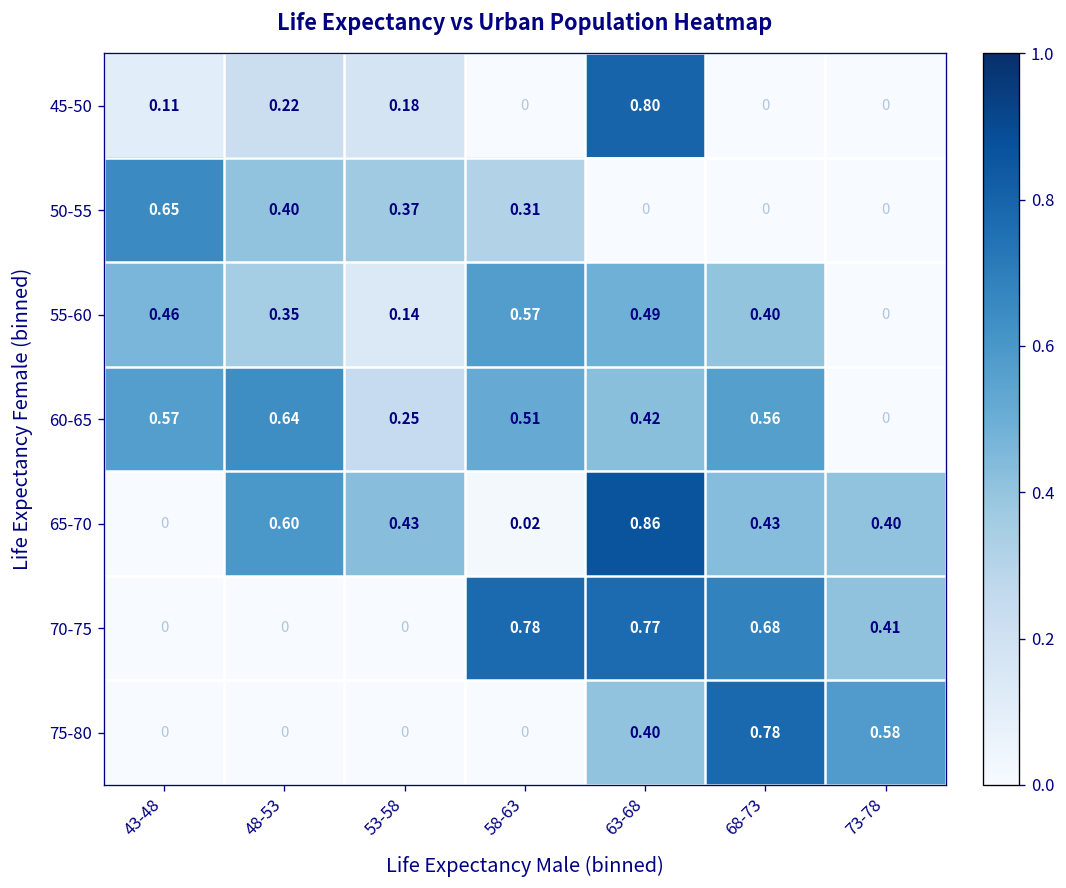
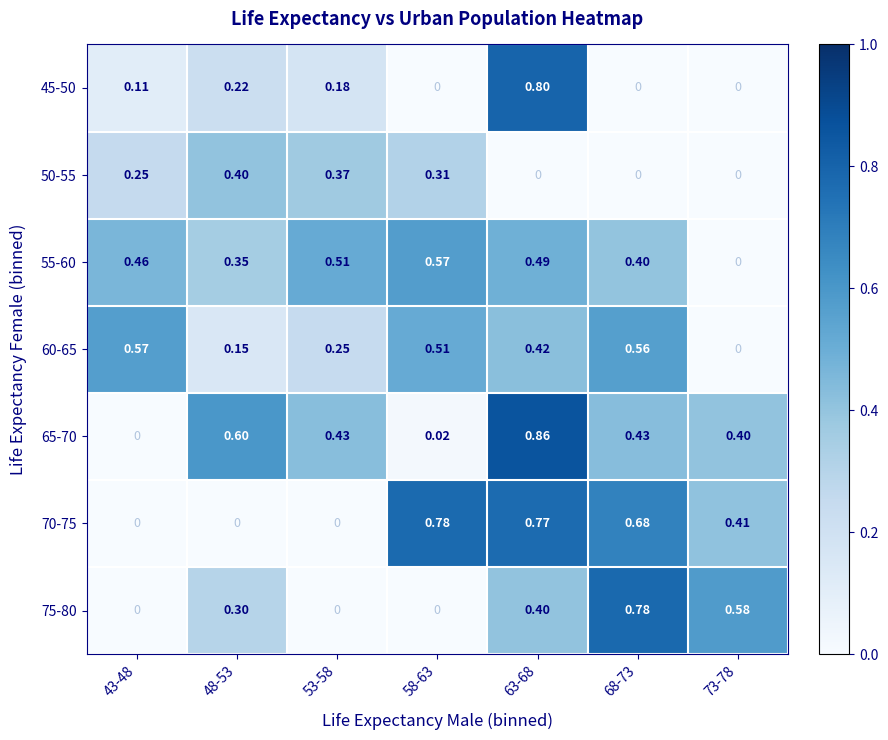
50-55, 43-48: 0.65 -> 0.25
55-60, 53-58: 0.14 -> 0.51
60-65, 48-53: 0.64 -> 0.15
75-80, 48-53: 0 -> 0.30
